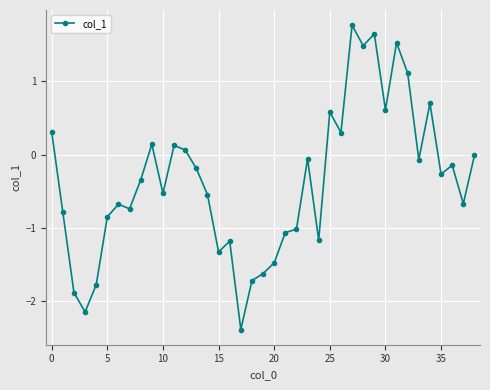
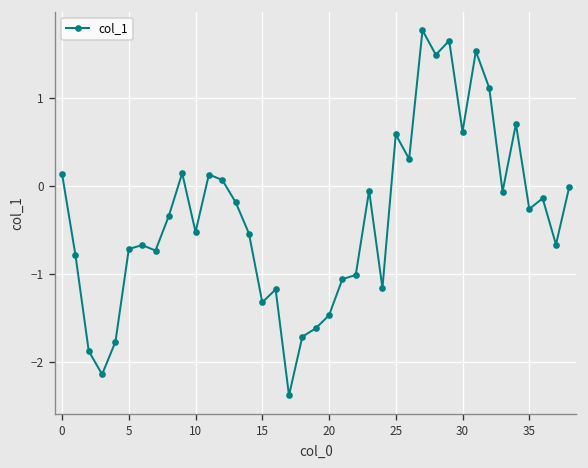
0: 0.3 -> 0.1
5: -0.8 -> -0.7
